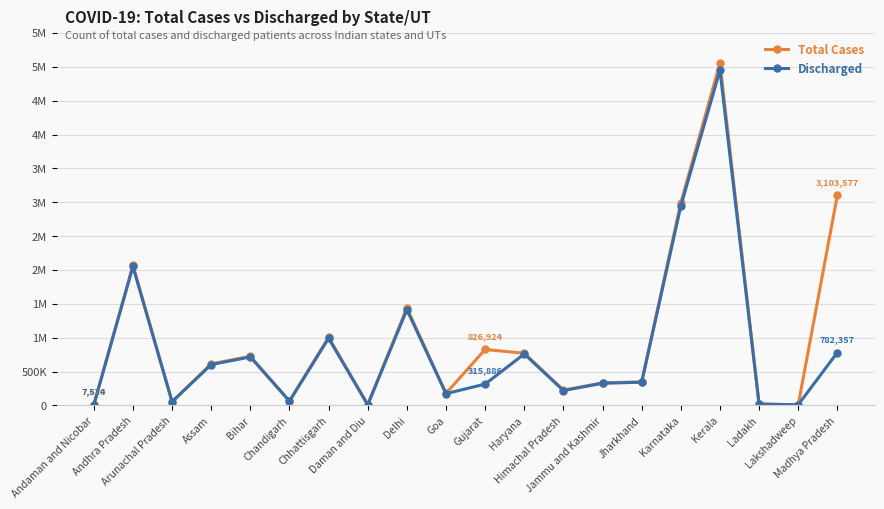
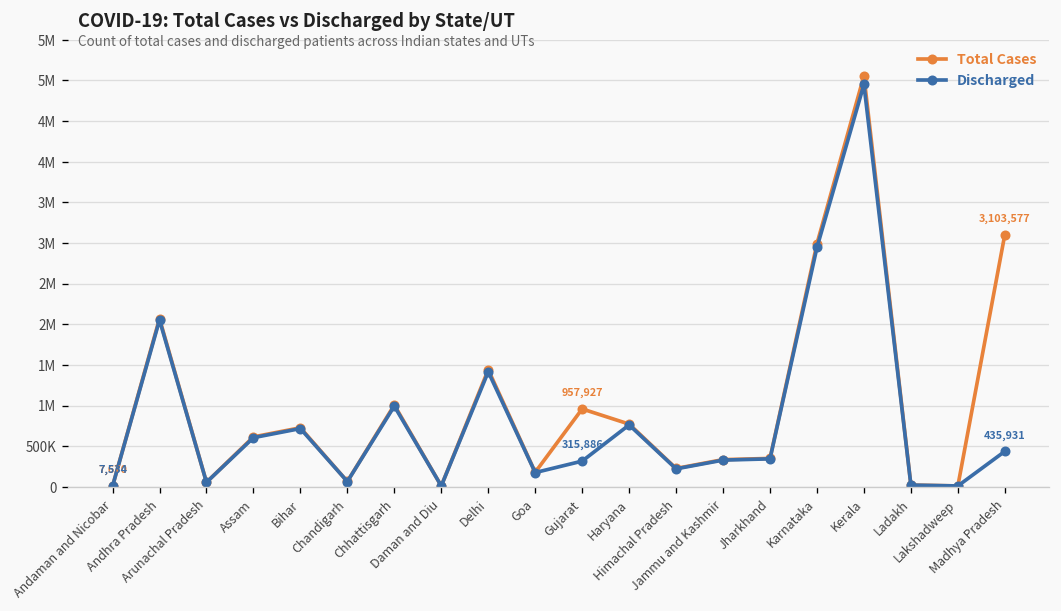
Total Cases, Gujarat: 826,924 -> 957,927
Discharged, Madhya Pradesh: 782,357 -> 435,931
